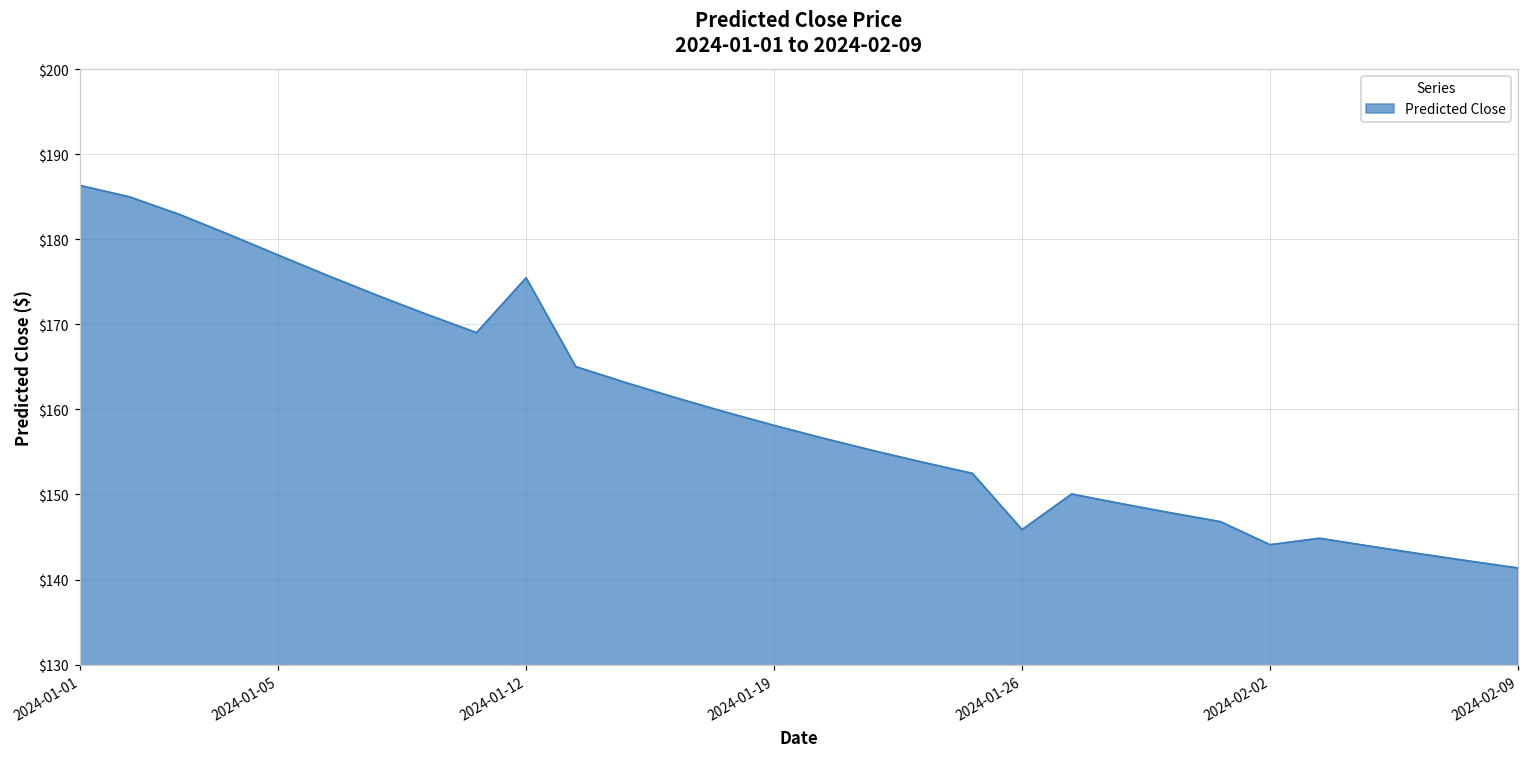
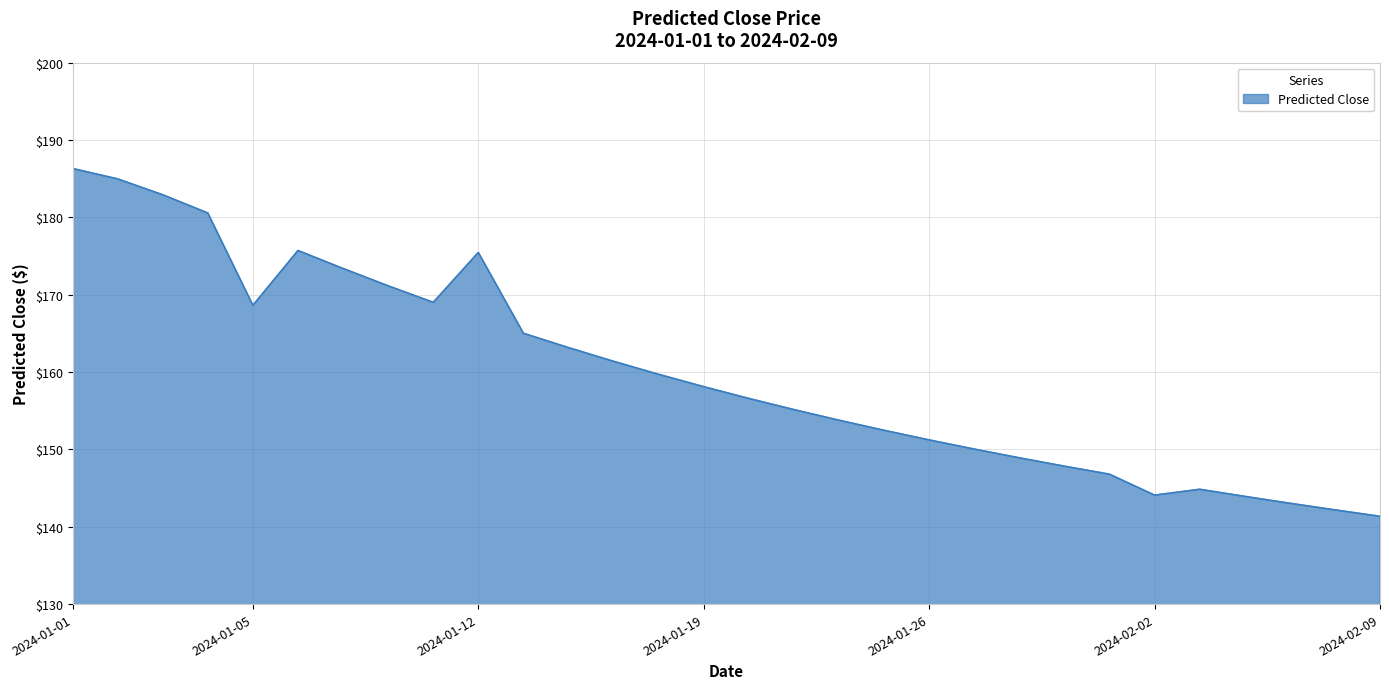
2024-01-05: $178 -> $169
2024-01-26: $146 -> $151
